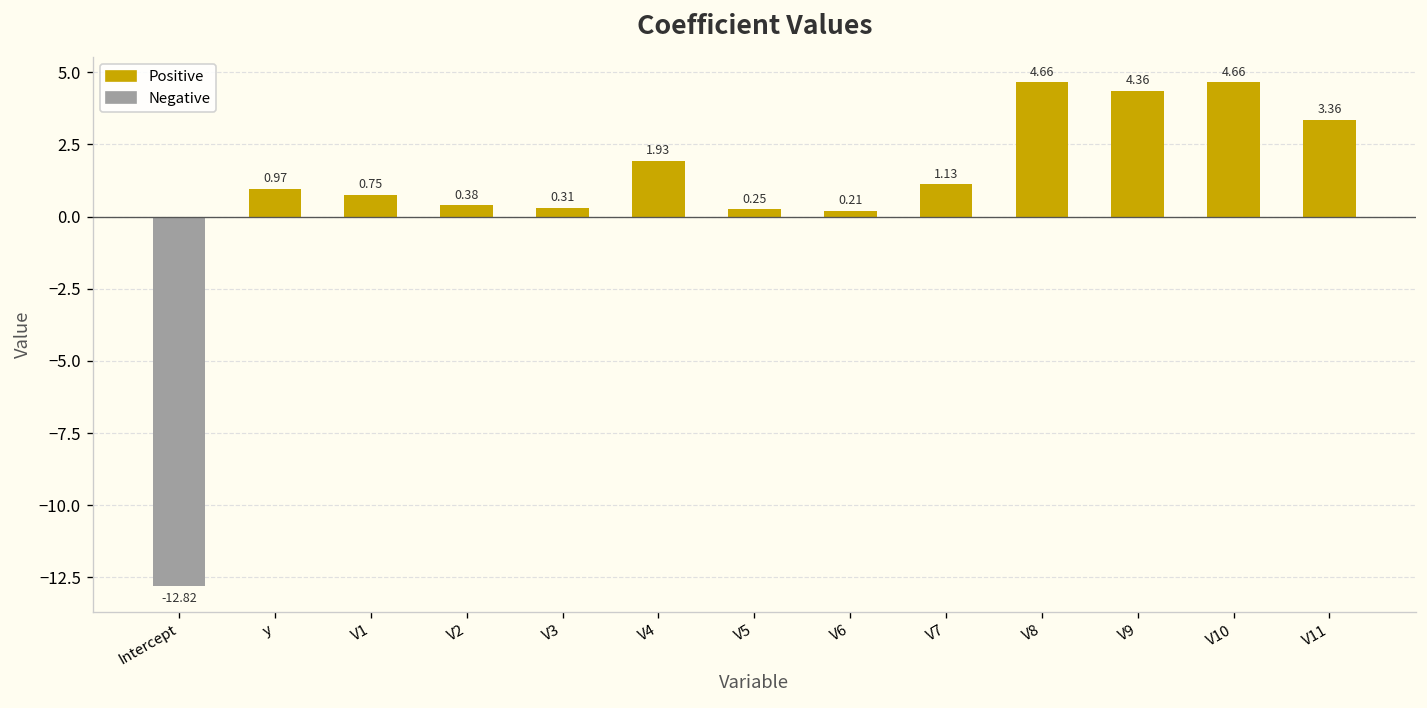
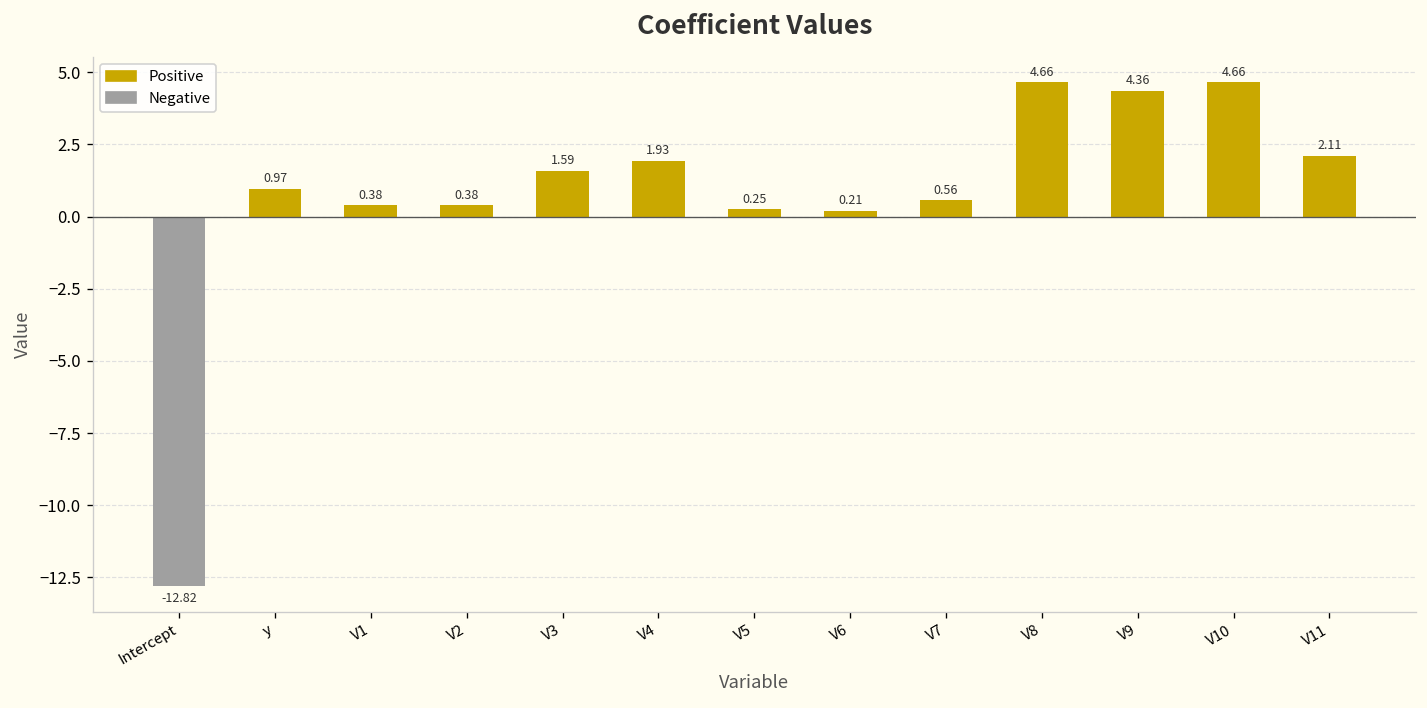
Positive, V1: 0.75 -> 0.38
Positive, V3: 0.31 -> 1.59
Positive, V7: 1.13 -> 0.56
Positive, V11: 3.36 -> 2.11
